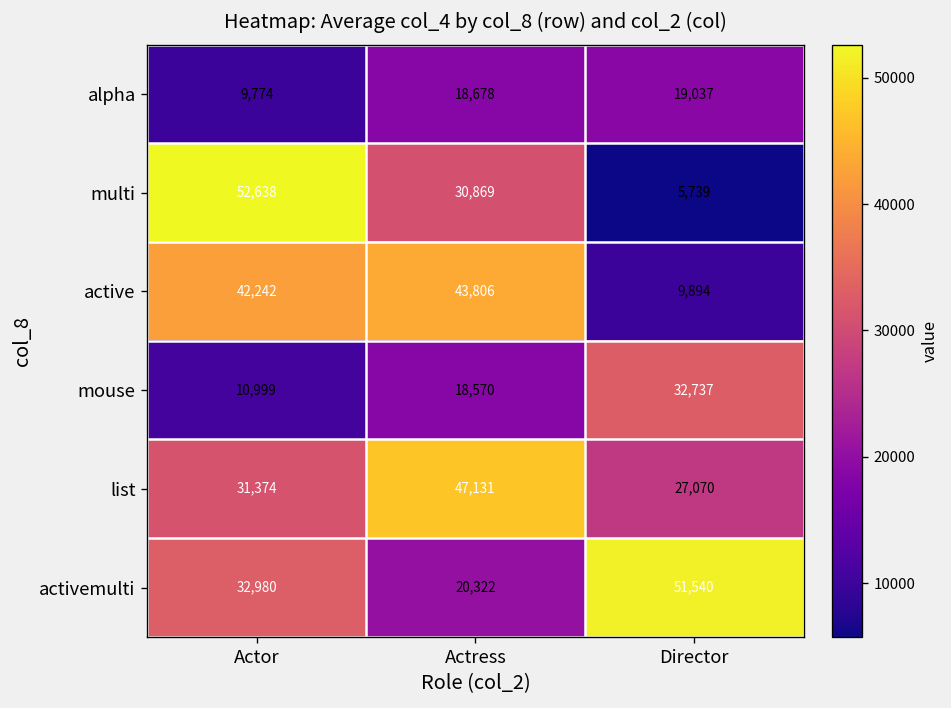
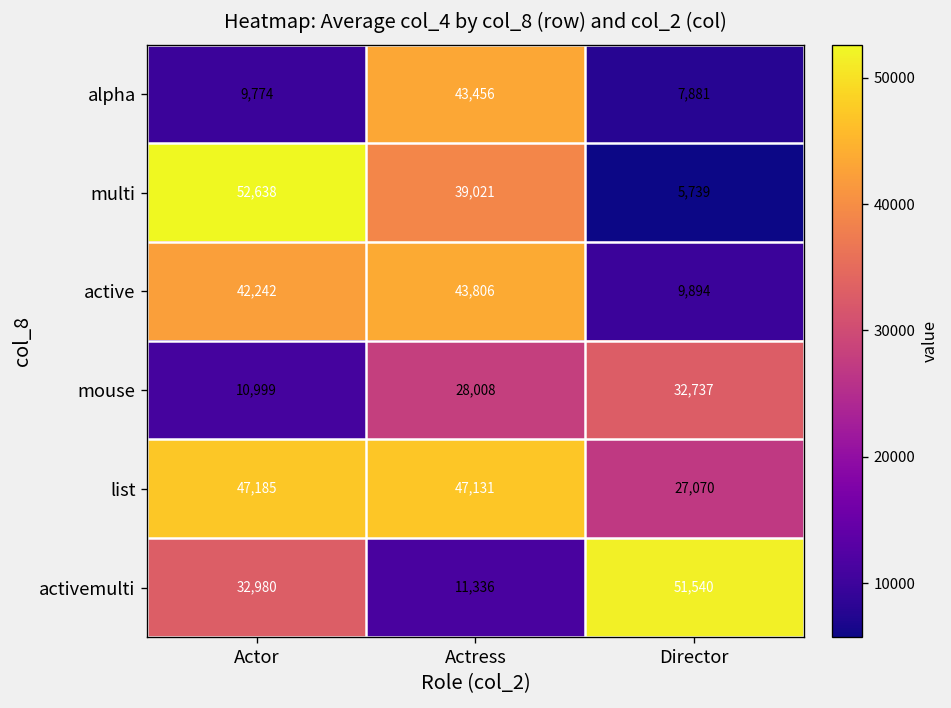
alpha, Actress: 18,678 -> 43,456
alpha, Director: 19,037 -> 7,881
multi, Actress: 30,869 -> 39,021
mouse, Actress: 18,570 -> 28,008
list, Actor: 31,374 -> 47,185
activemulti, Actress: 20,322 -> 11,336
